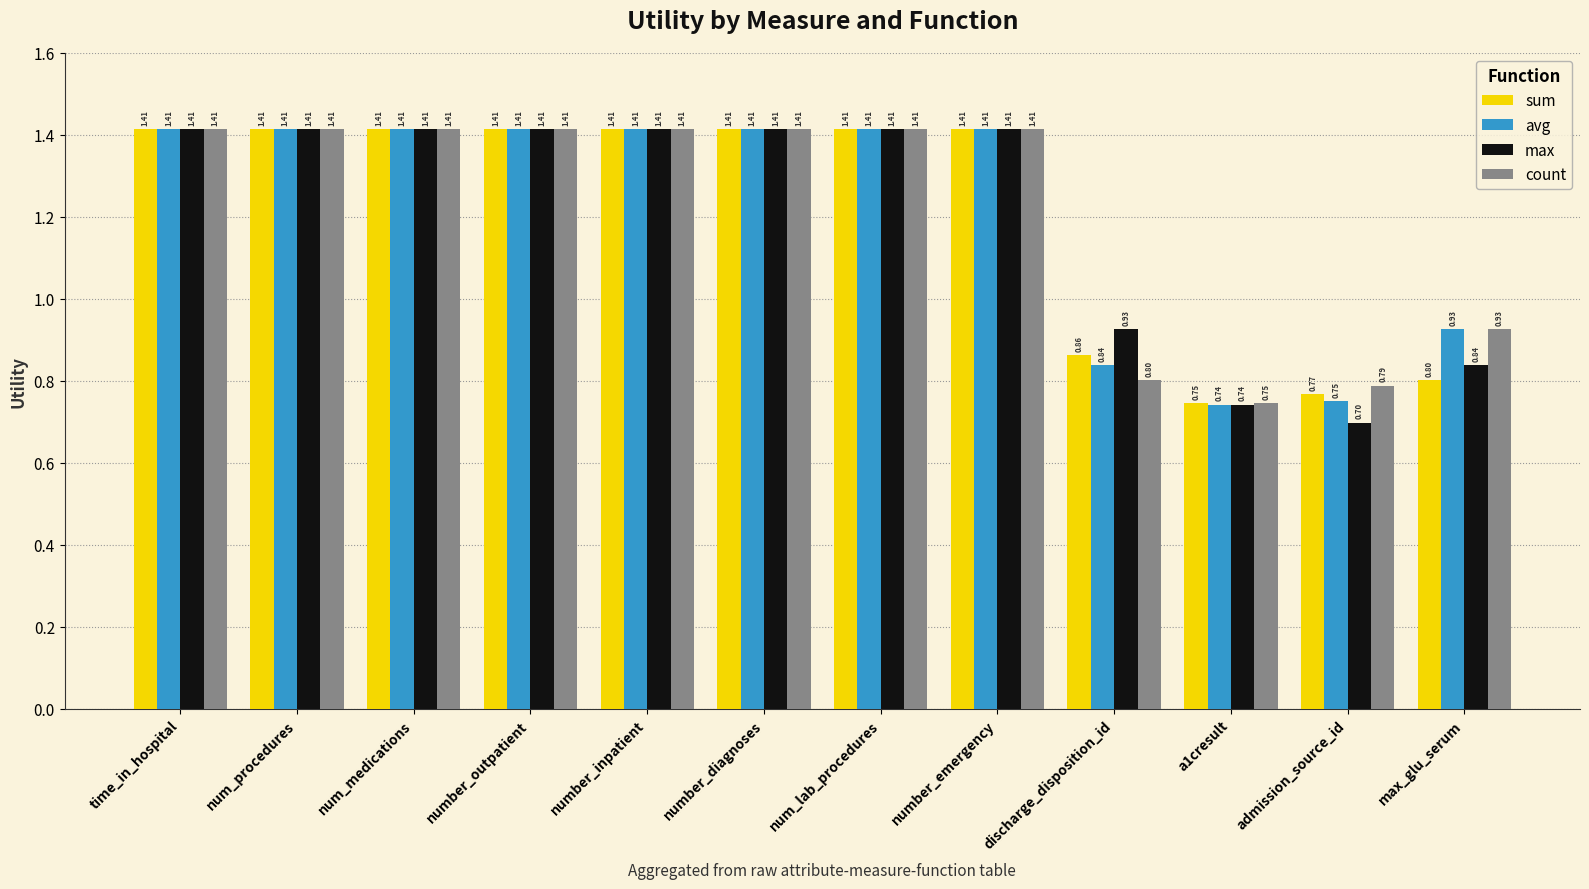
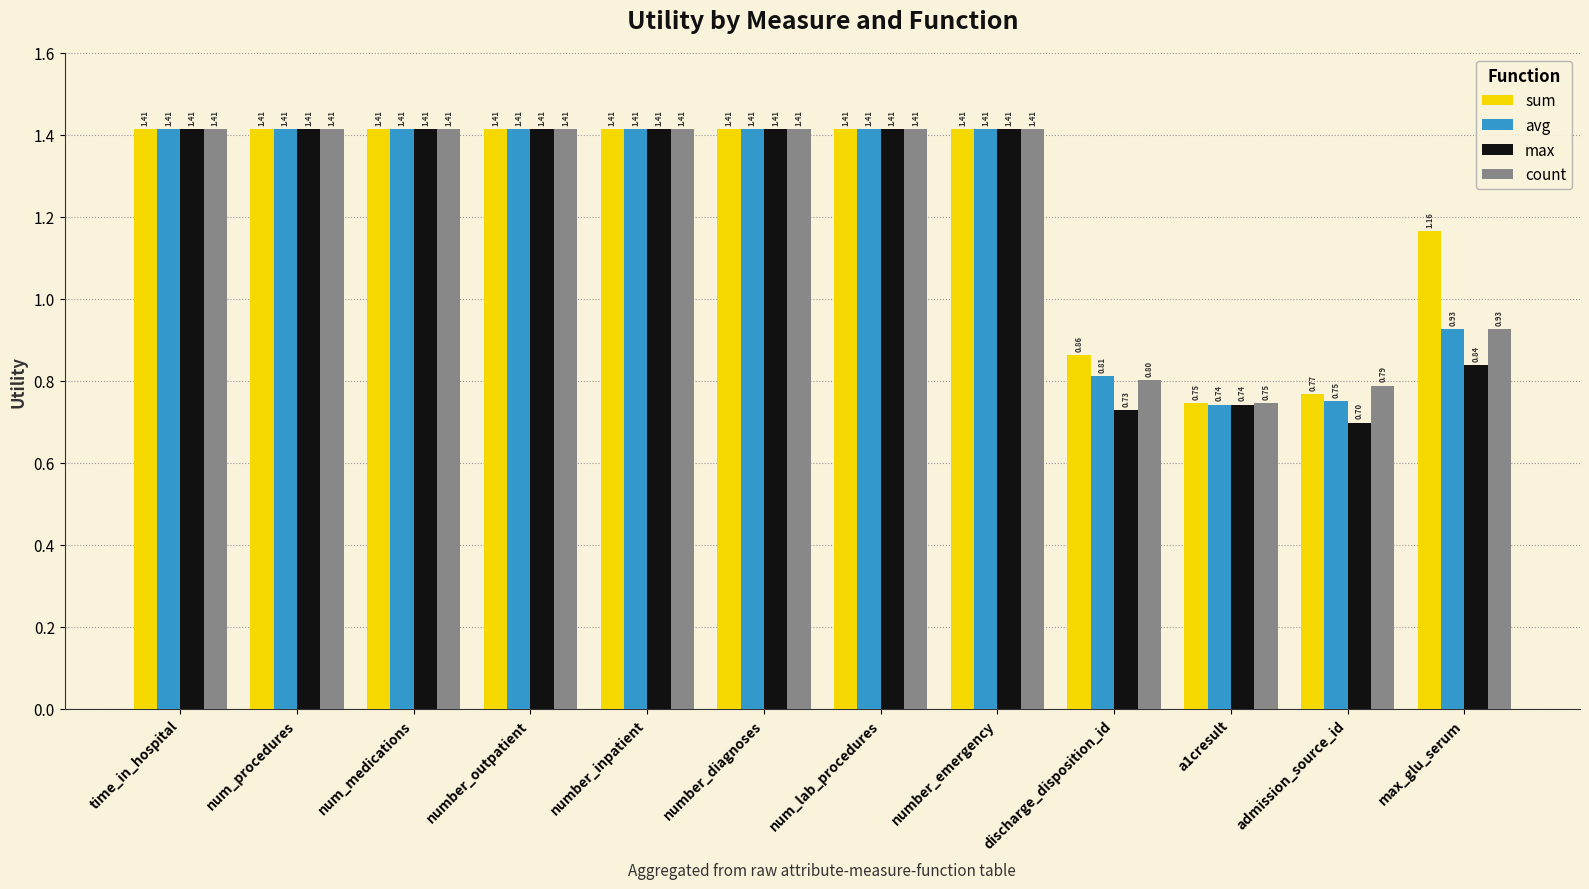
avg, discharge_disposition_id: 0.84 -> 0.81
max, discharge_disposition_id: 0.93 -> 0.73
sum, max_glu_serum: 0.80 -> 1.16
